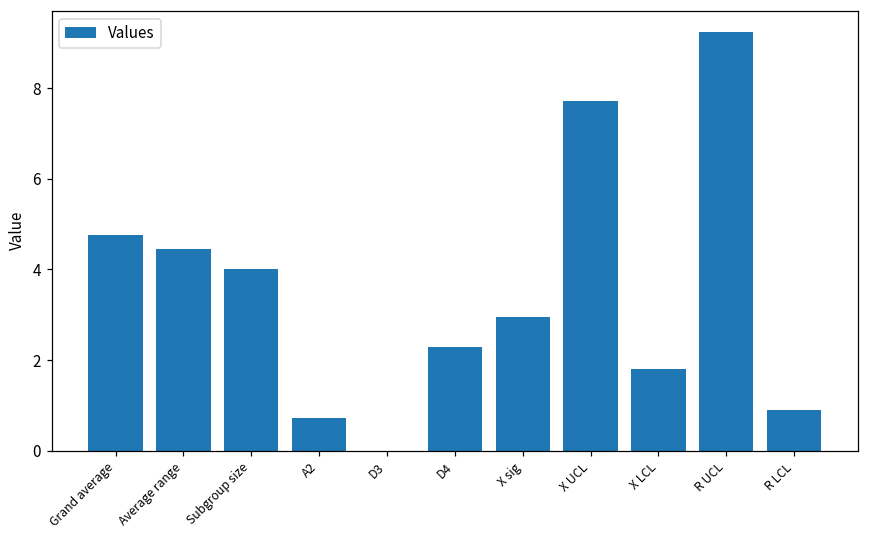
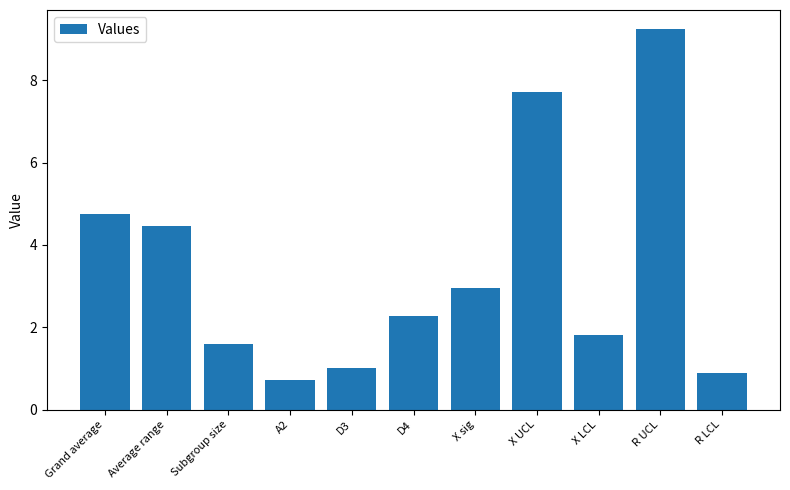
Subgroup size: 4.0 -> 1.6
D3: 0 -> 1
